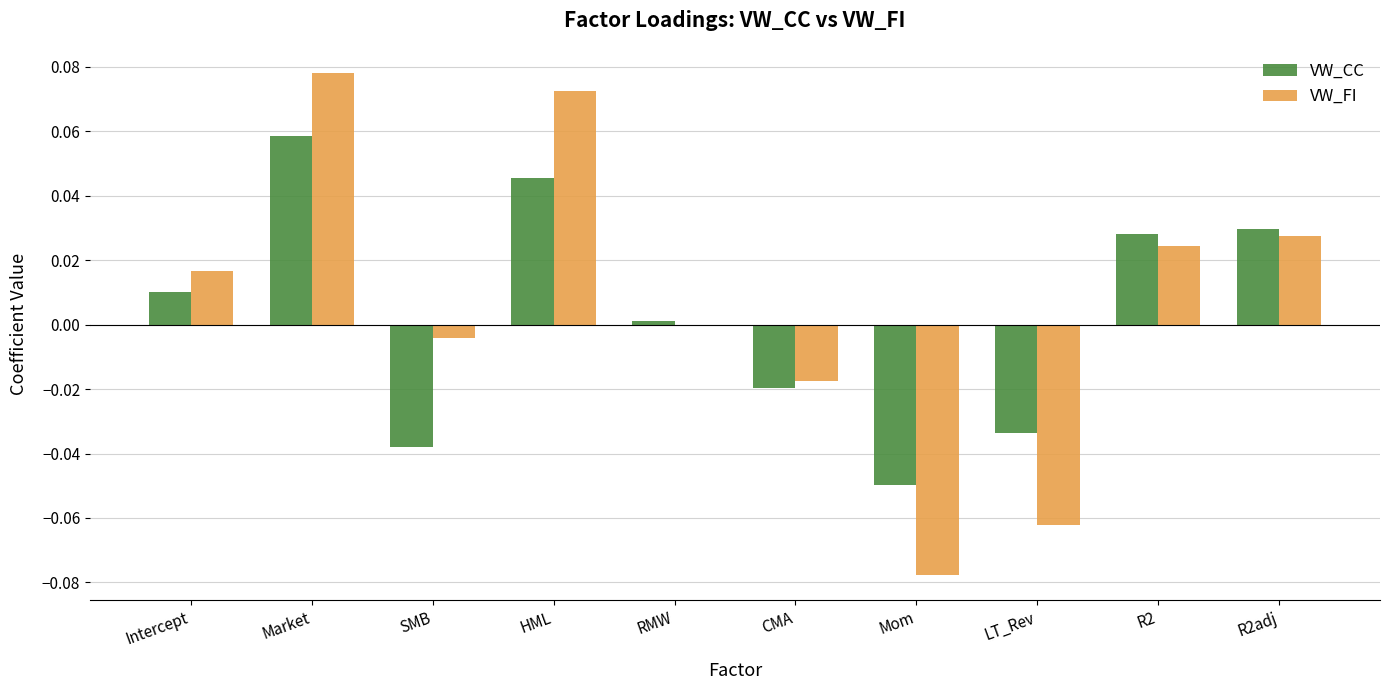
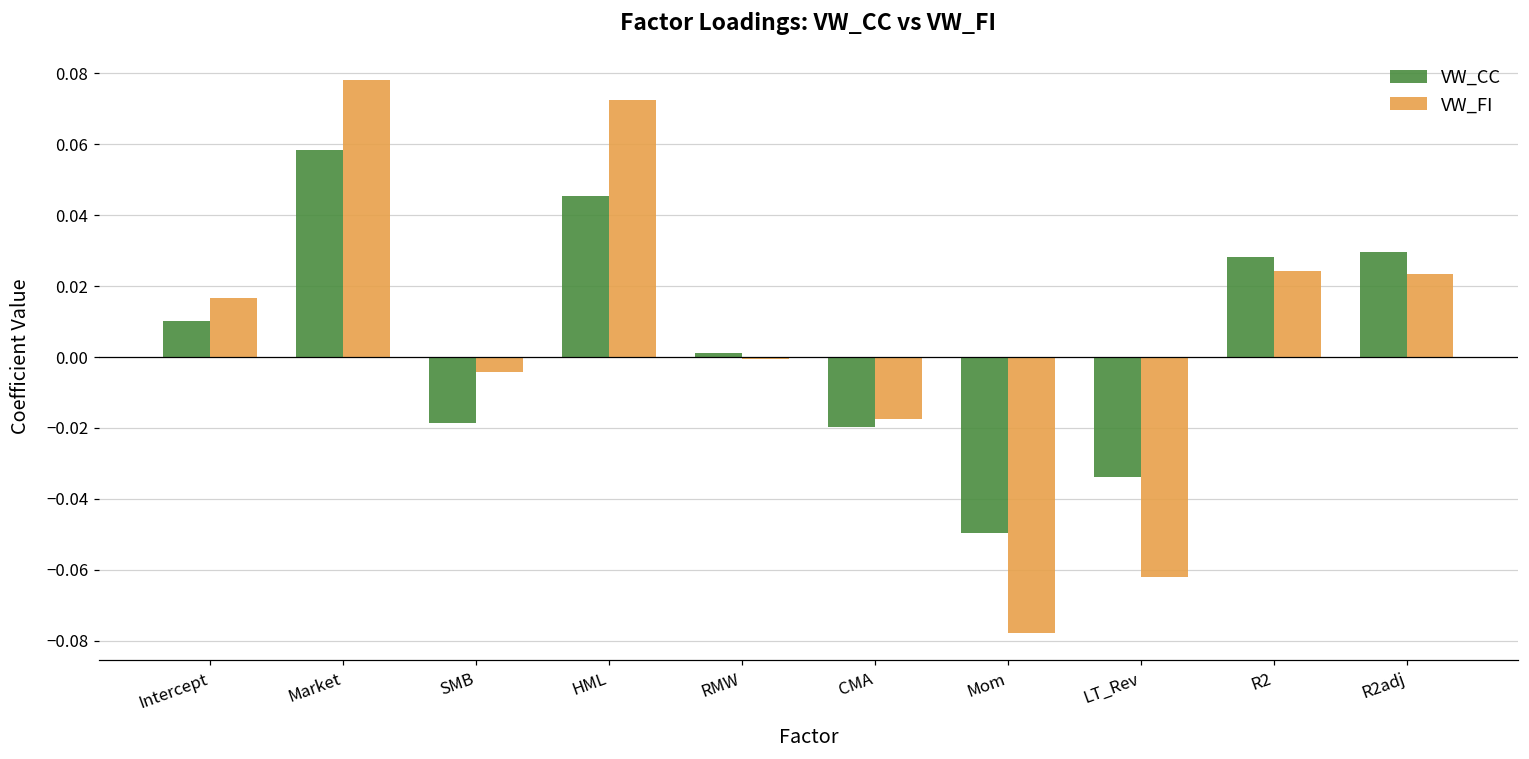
VW_CC, SMB: -0.038 -> -0.019
VW_FI, R2adj: 0.027 -> 0.023
